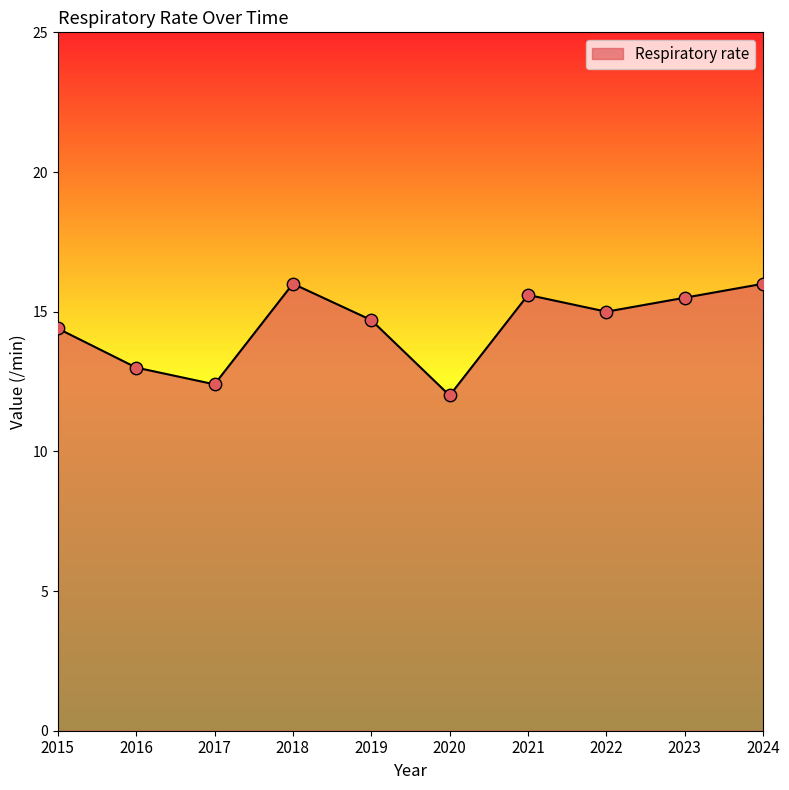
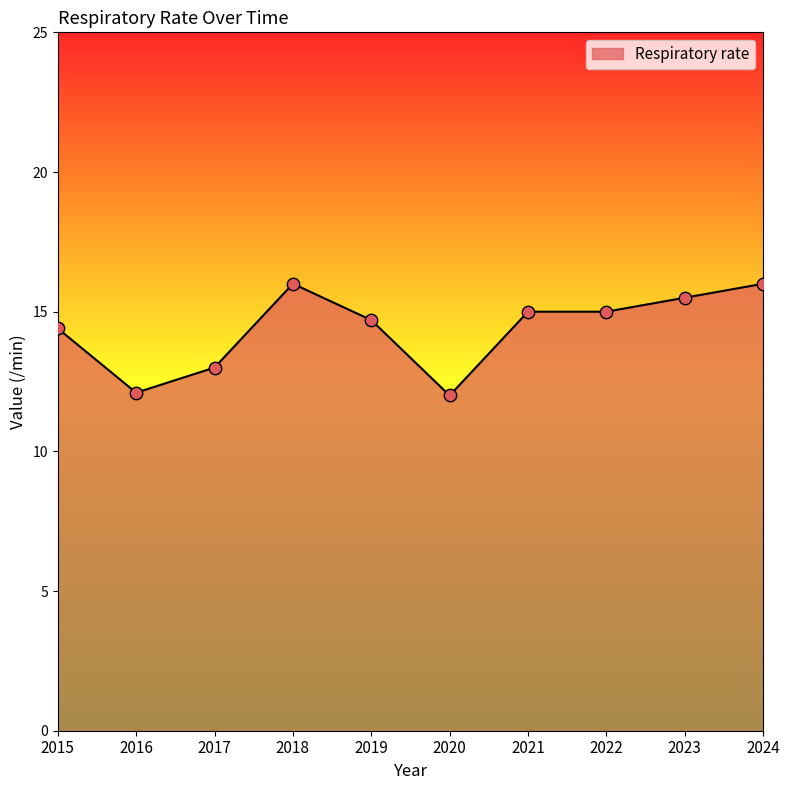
2016: 13.0 -> 12.1
2017: 12.4 -> 13.0
2021: 15.6 -> 15.0
